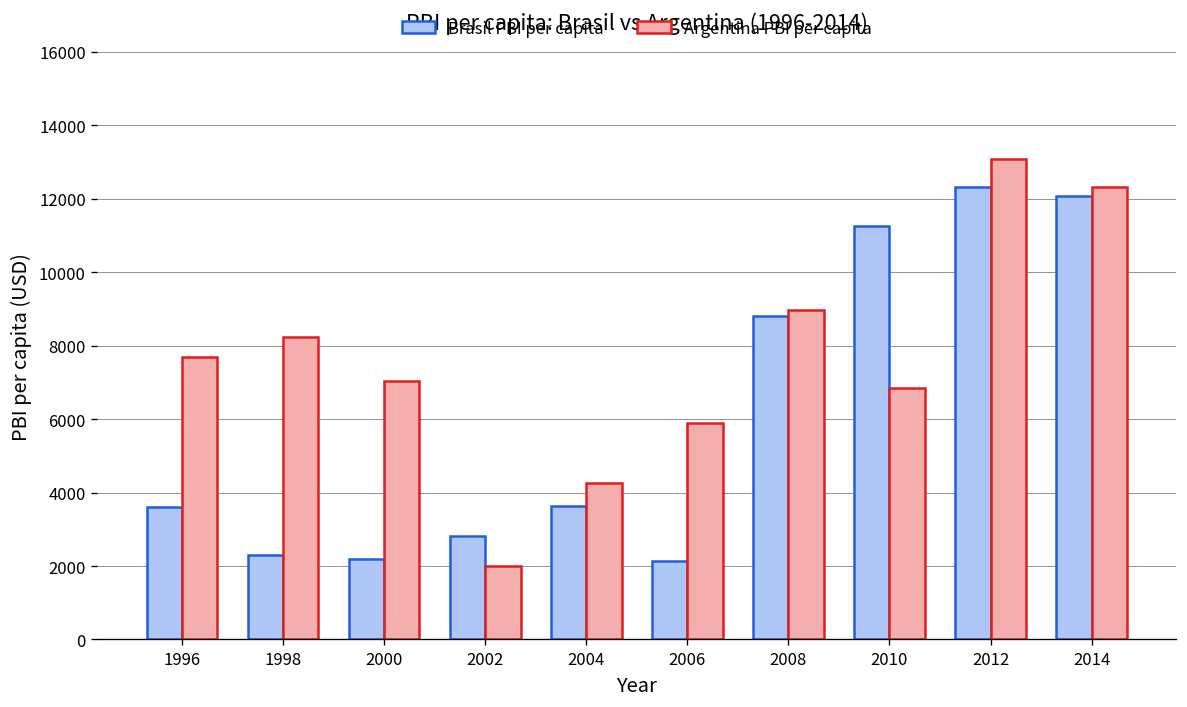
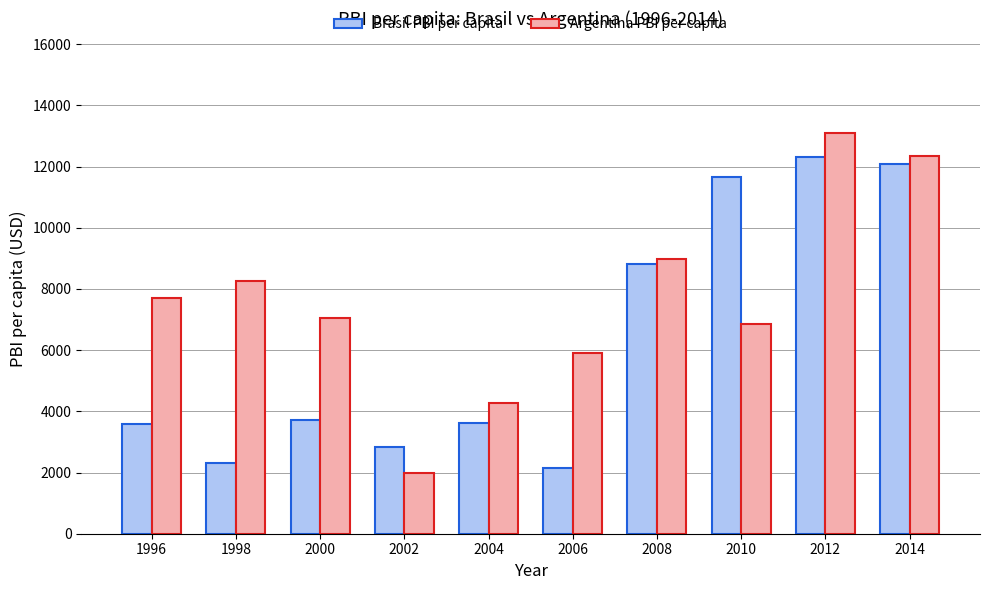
Brasil PBI per capita, 2000: 2200 -> 3700
Brasil PBI per capita, 2010: 11200 -> 11700
